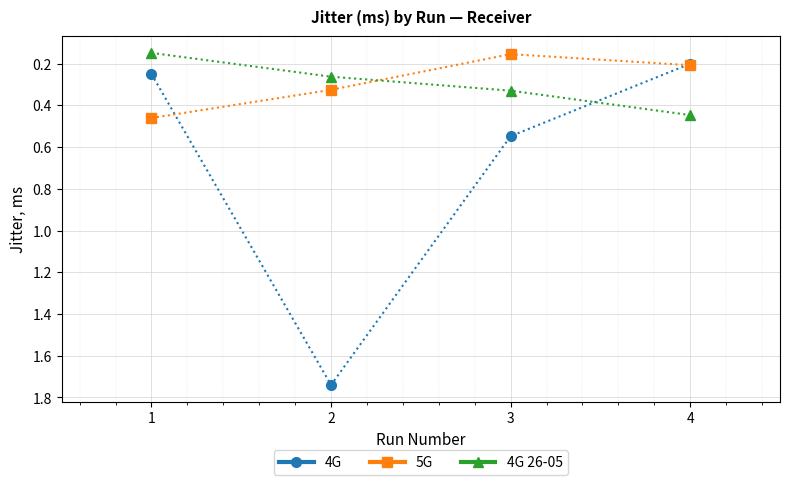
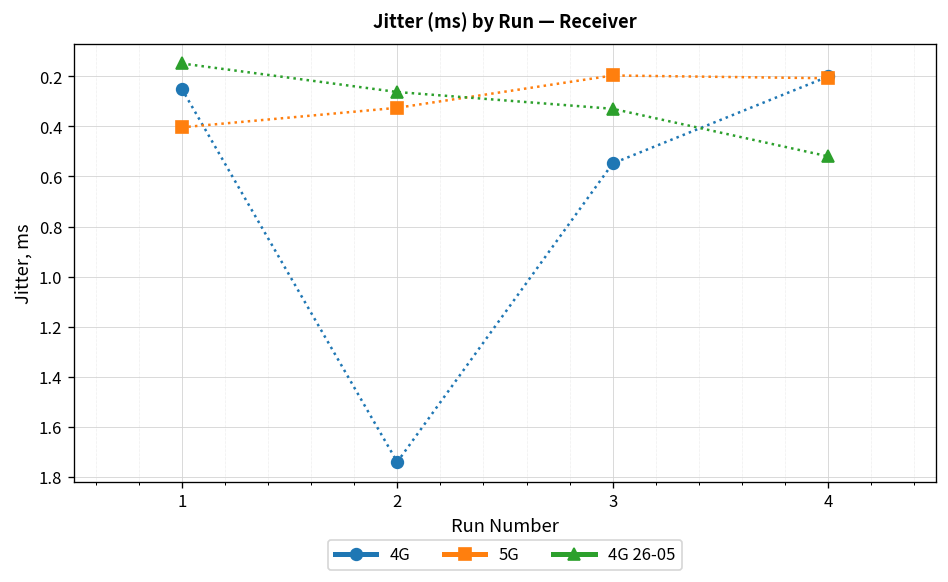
5G, 1: 0.46 -> 0.40
5G, 3: 0.16 -> 0.20
4G 26-05, 4: 0.45 -> 0.52
